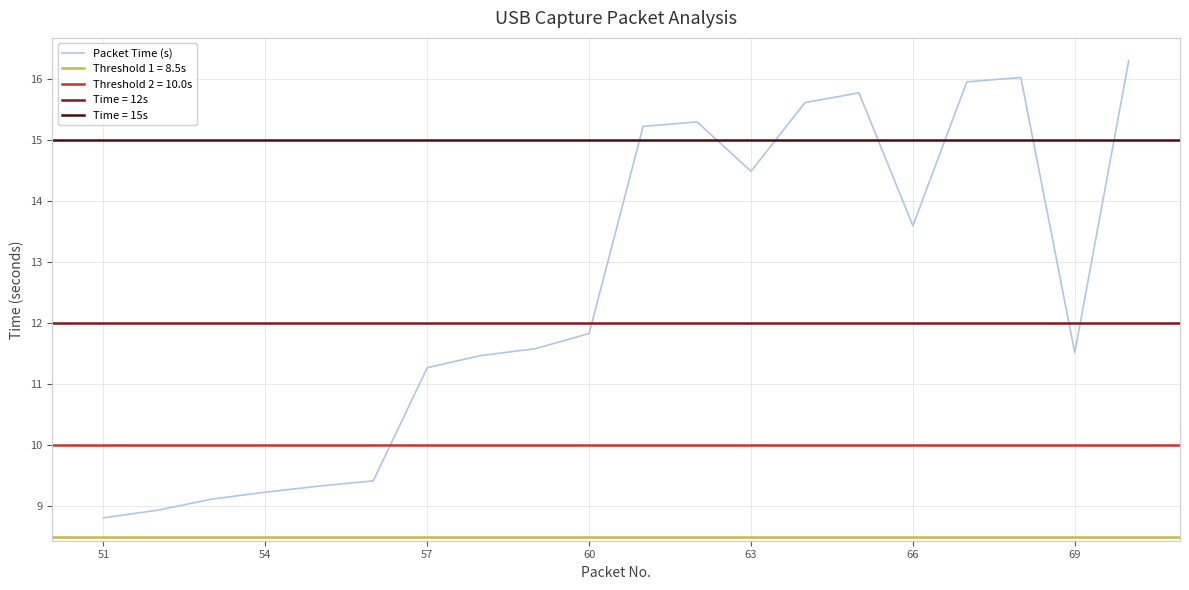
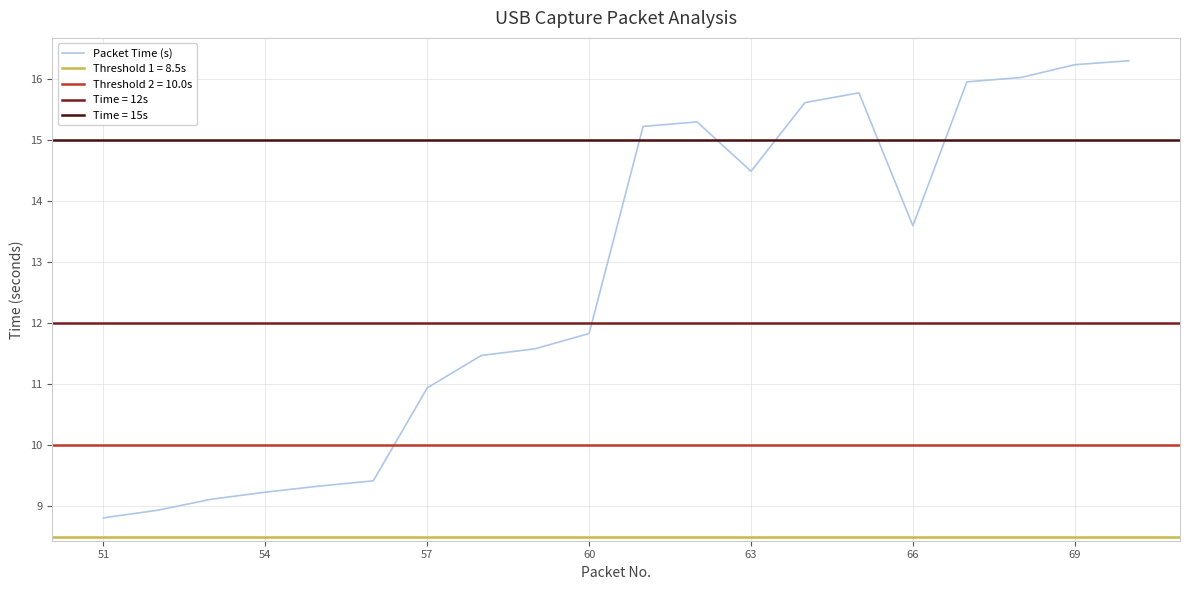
57: 11.3 -> 10.9
69: 11.5 -> 16.2
